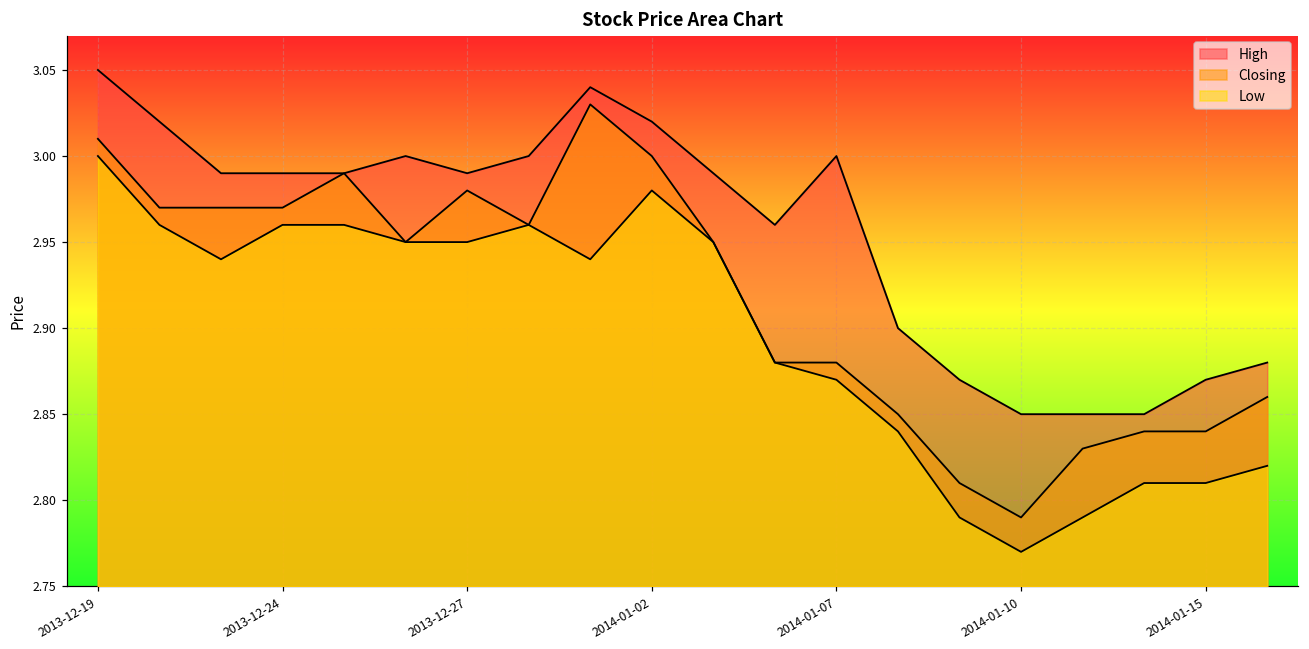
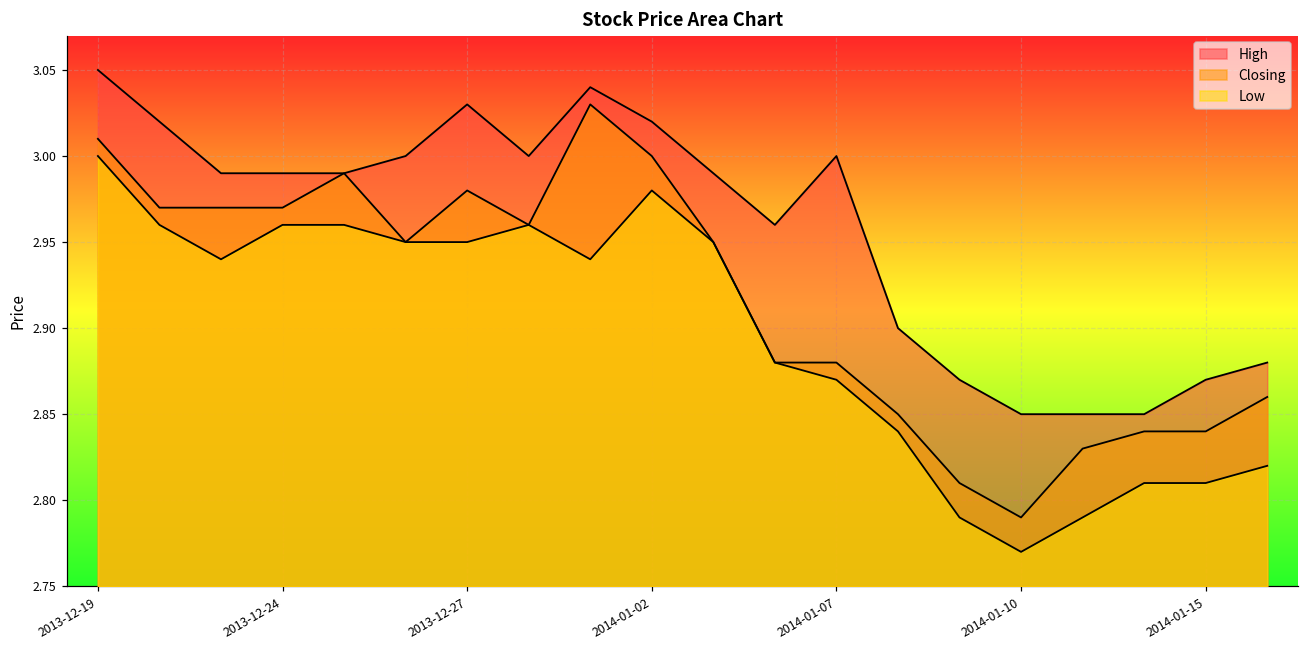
High, 2013-12-27: 2.99 -> 3.03
